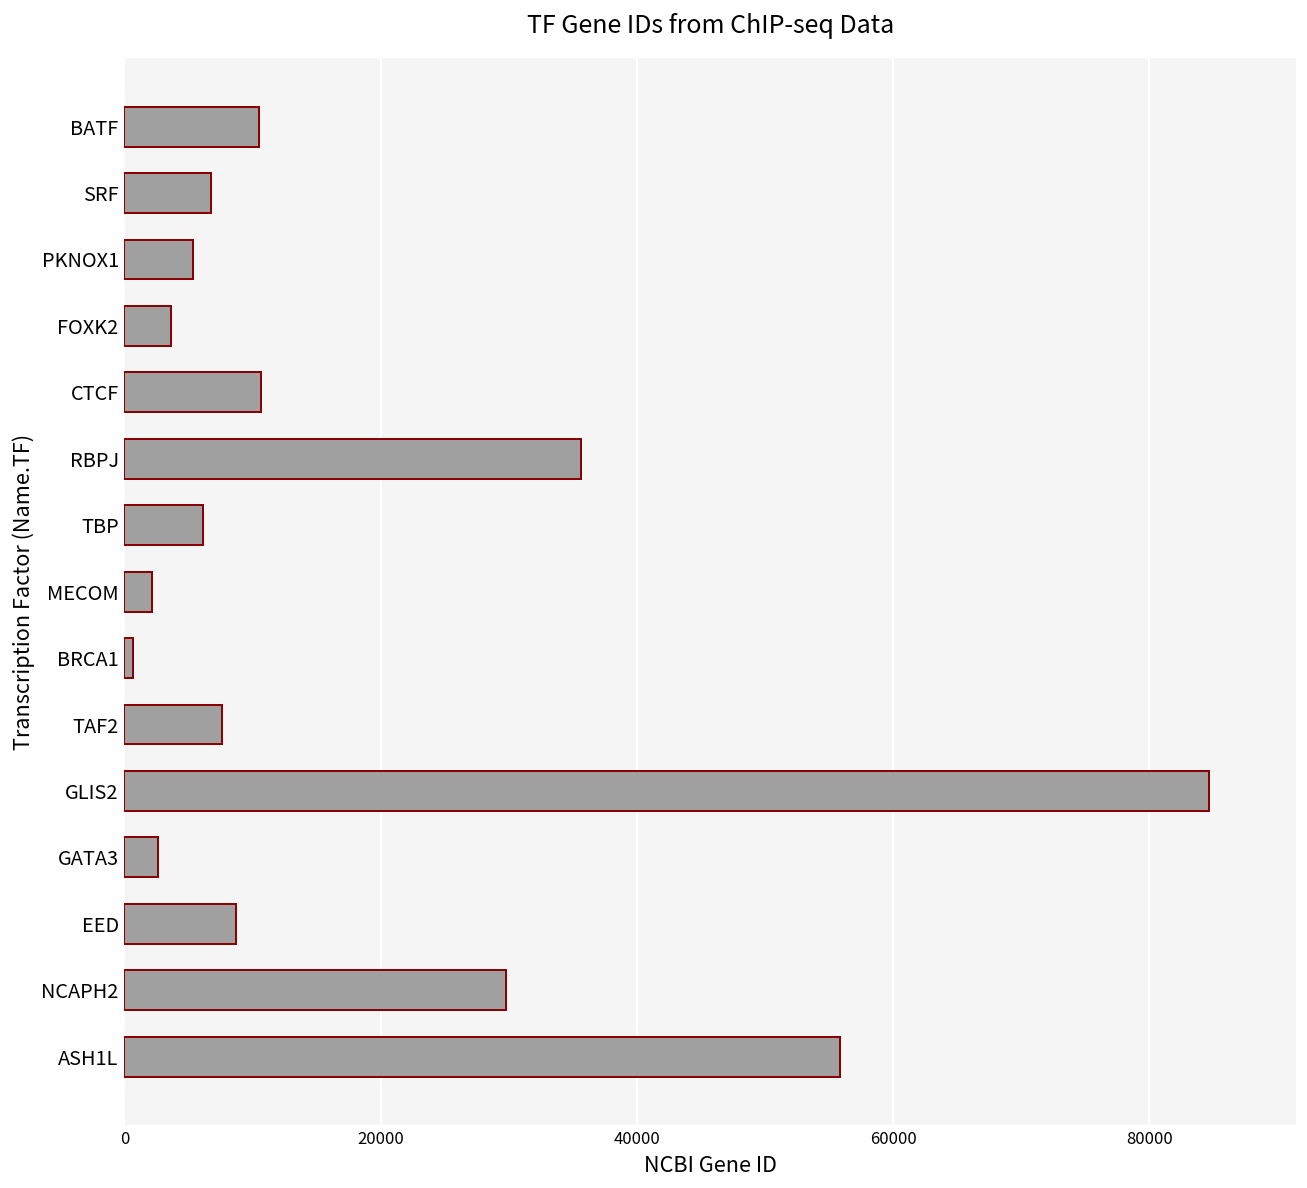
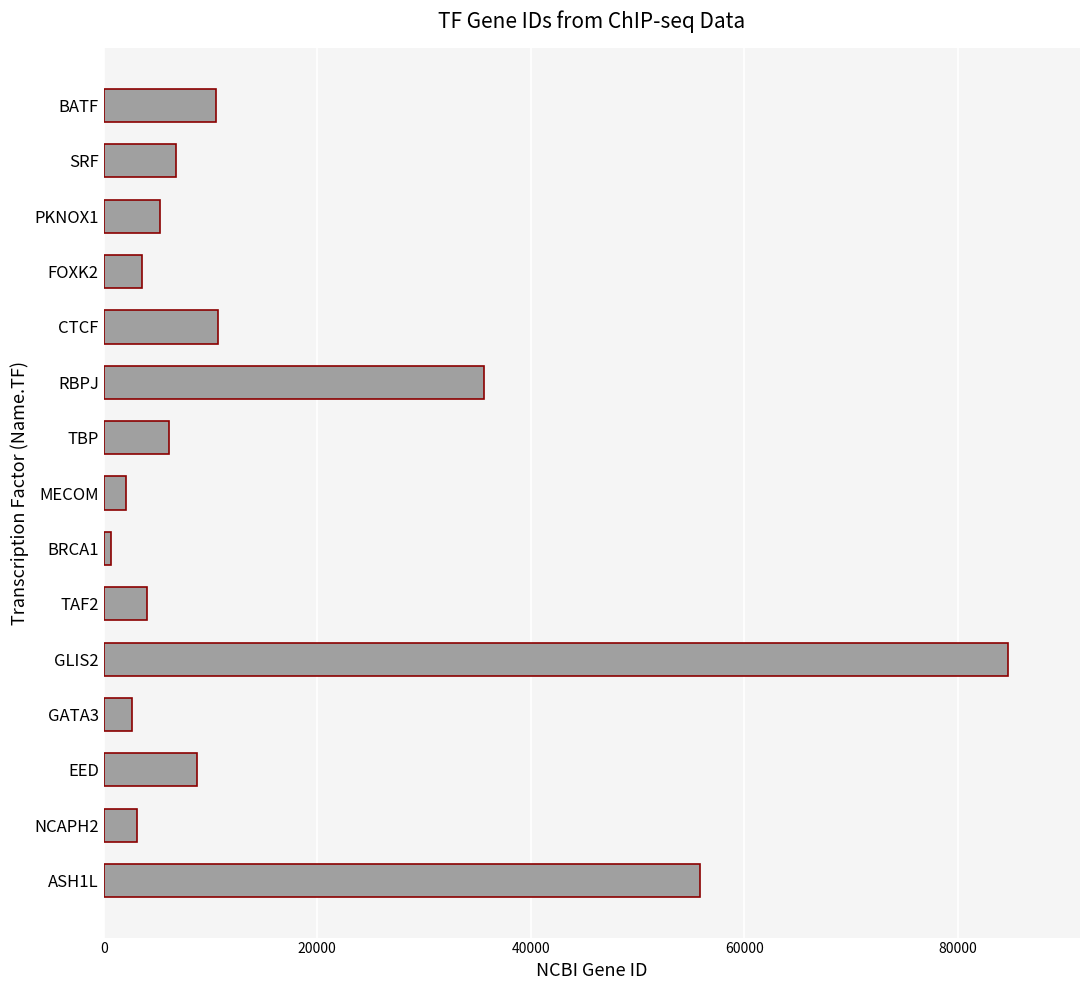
TAF2: 7600 -> 4100
NCAPH2: 29800 -> 3100
